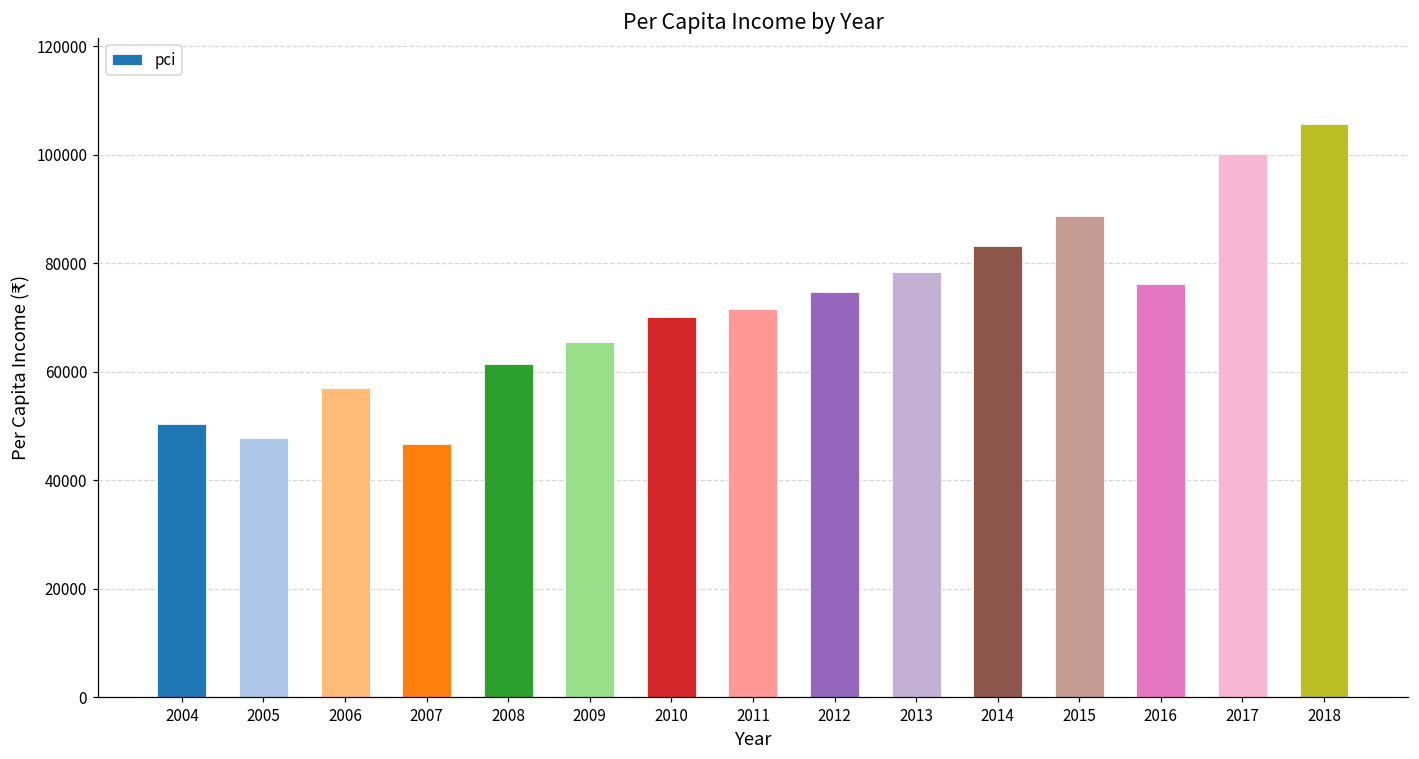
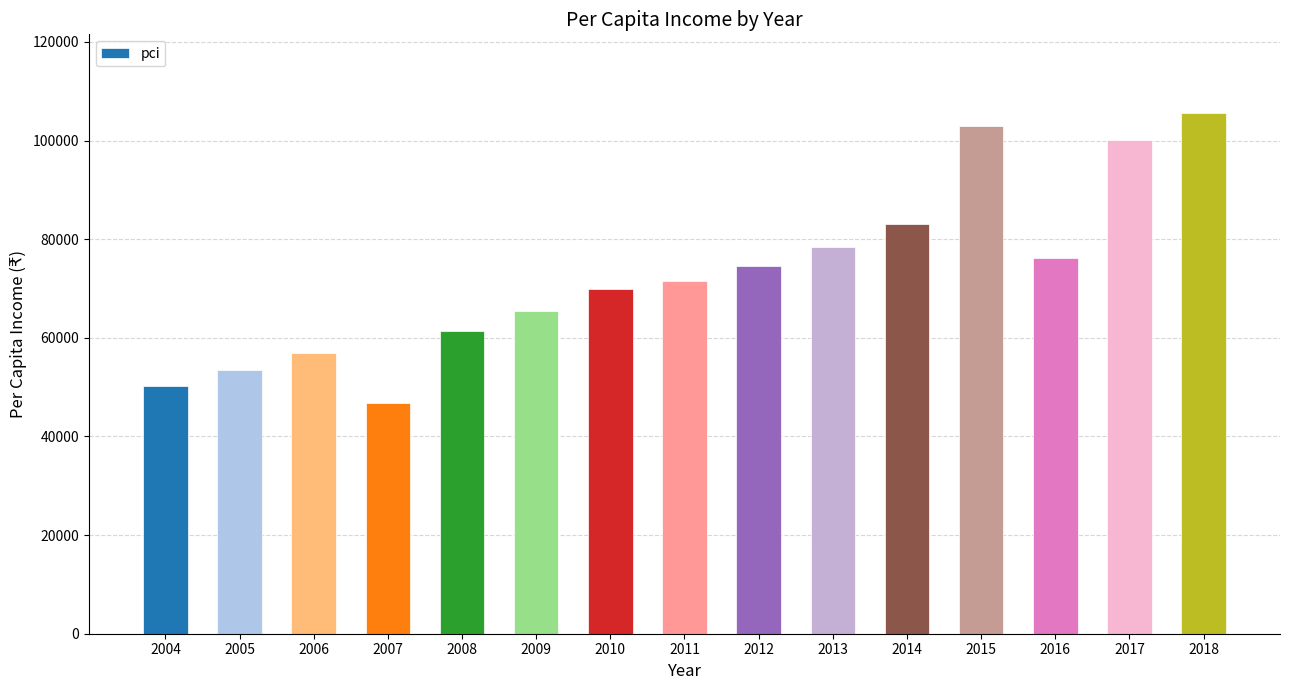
2005: 48000 -> 53000
2015: 89000 -> 103000
